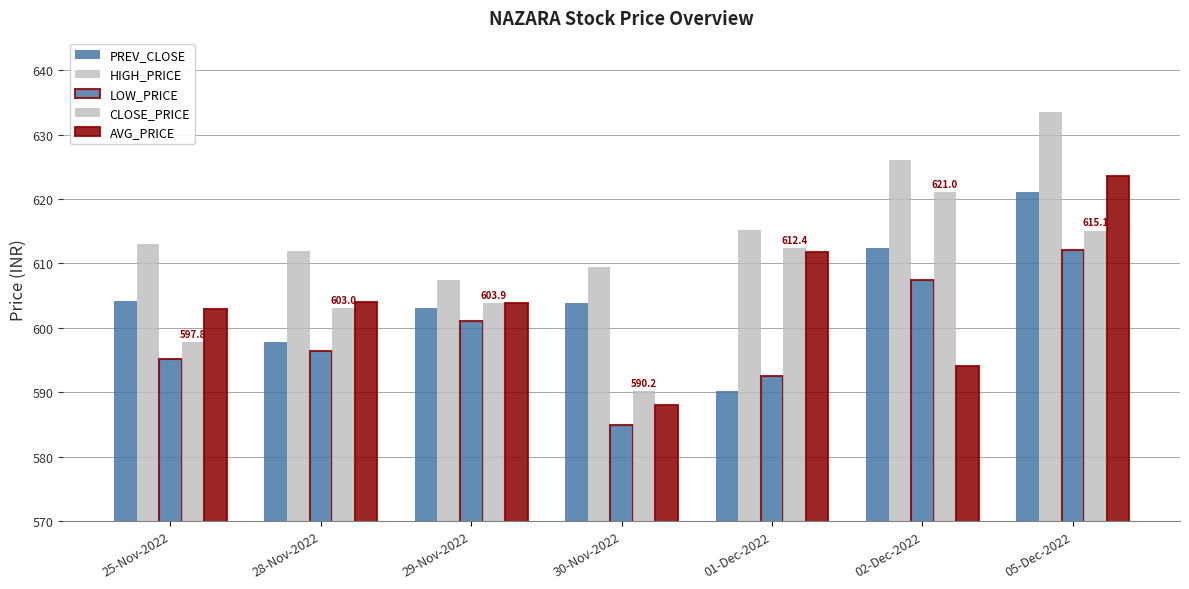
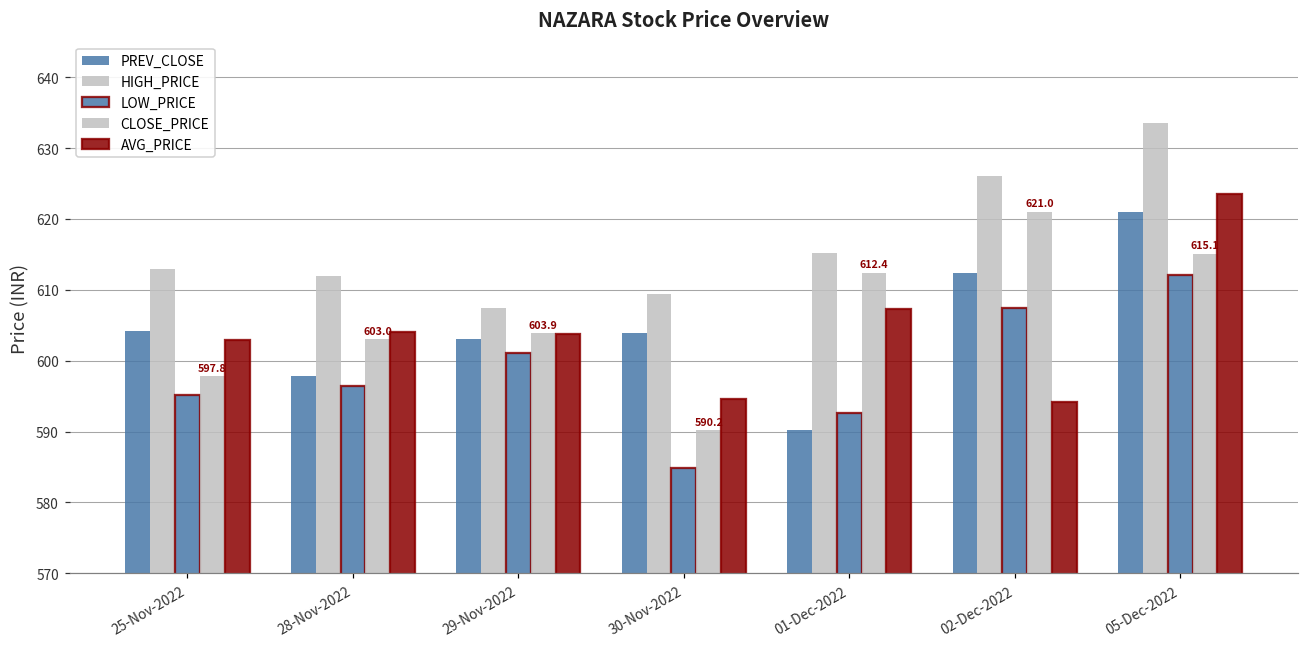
AVG_PRICE, 30-Nov-2022: 588 -> 595
AVG_PRICE, 01-Dec-2022: 612 -> 607
